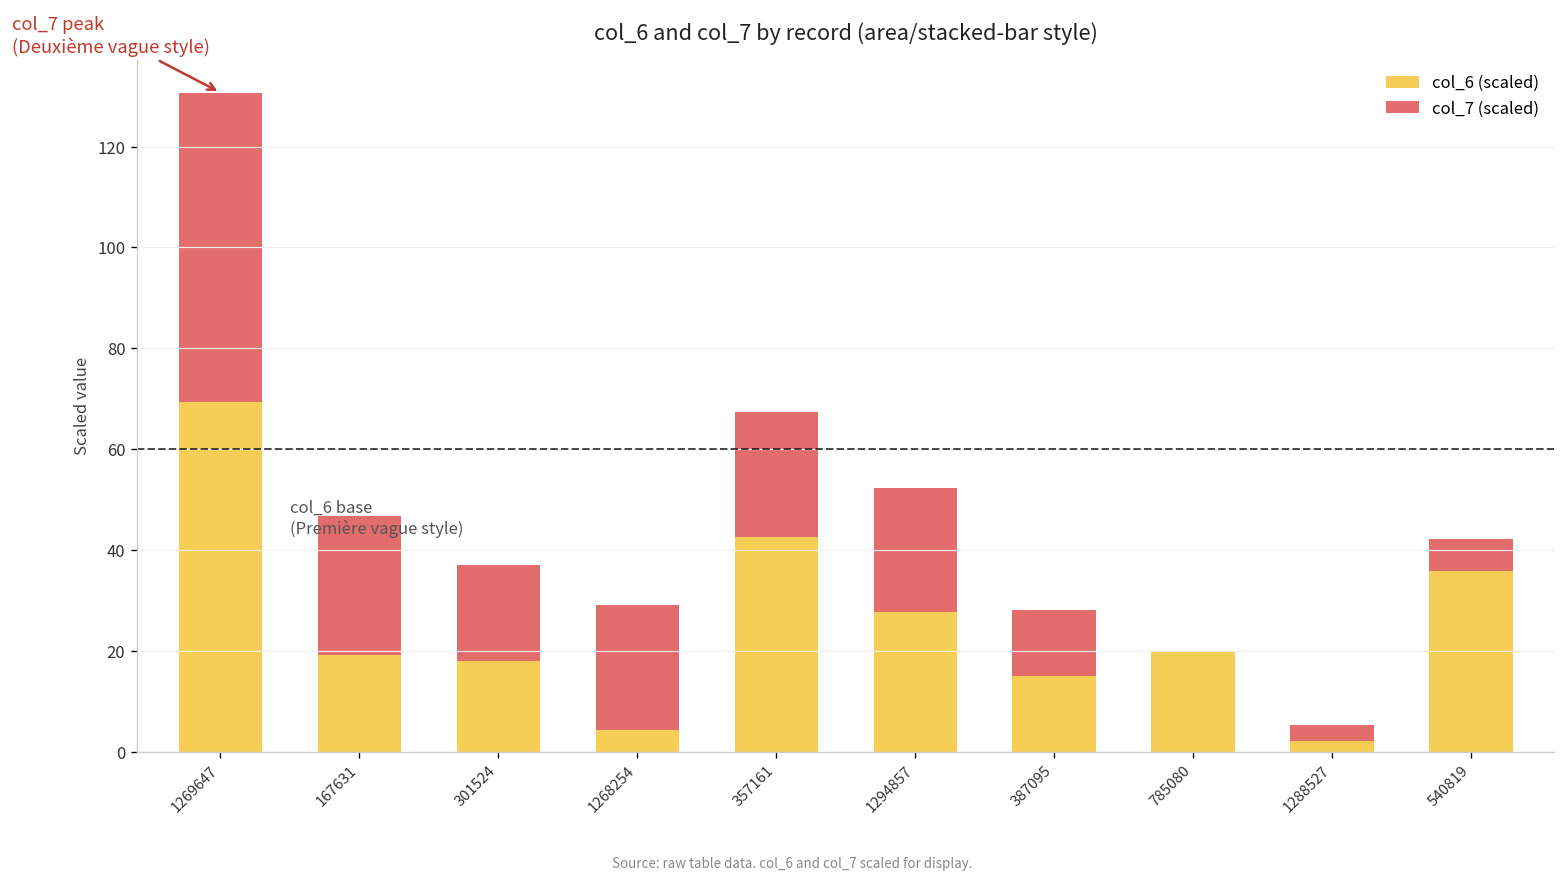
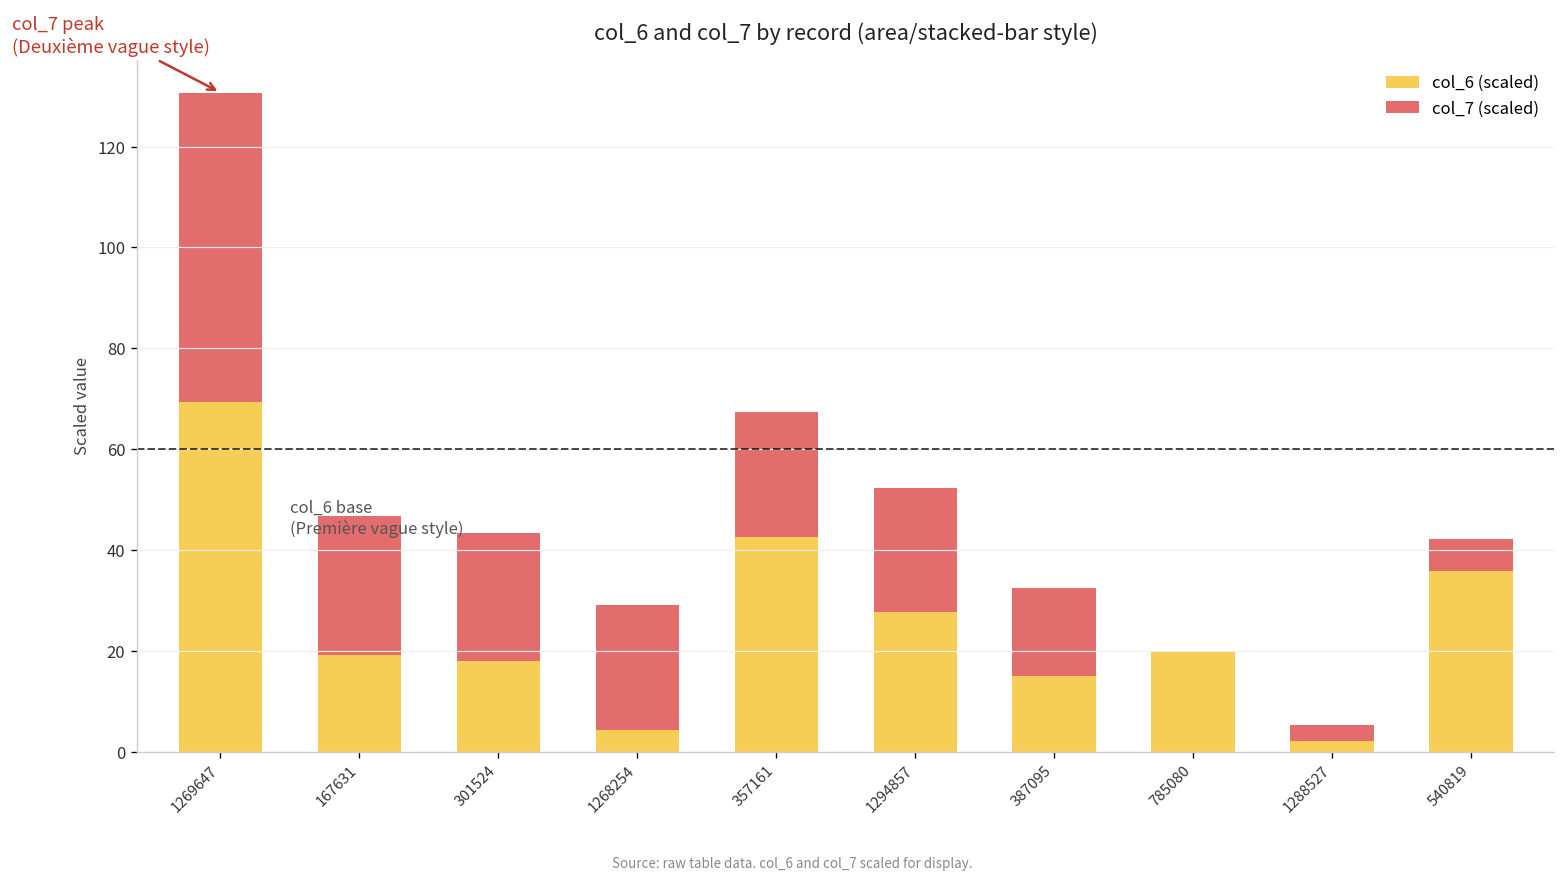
col_7 (scaled), 301524: 19 -> 25
col_7 (scaled), 387095: 13 -> 18
